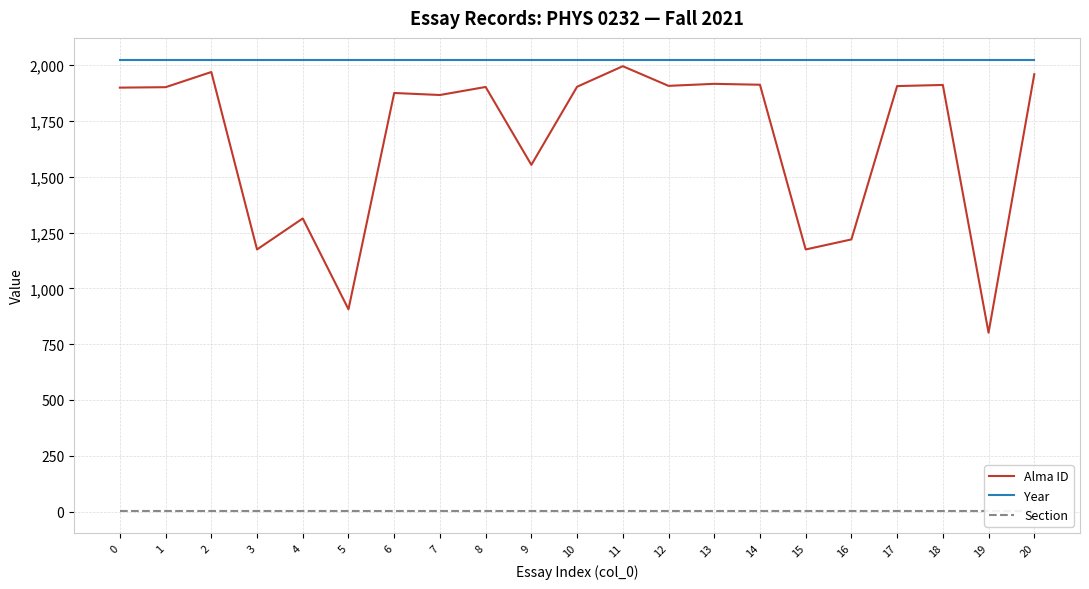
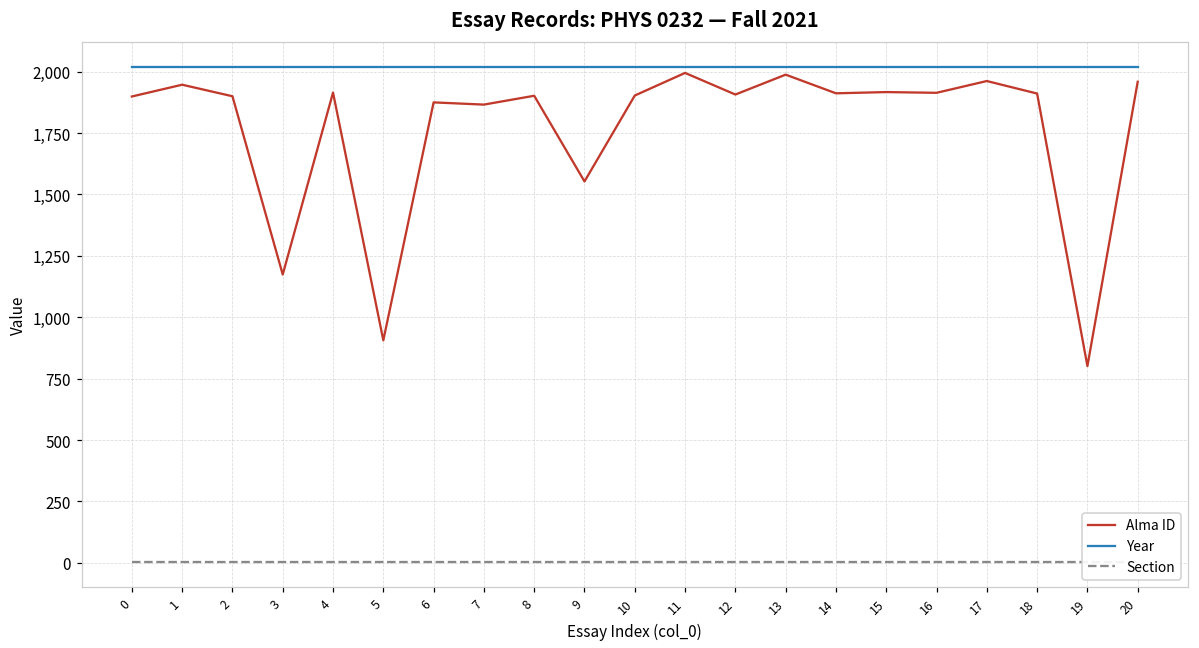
Alma ID, 1: 1,900 -> 1,950
Alma ID, 2: 1,970 -> 1,900
Alma ID, 4: 1,310 -> 1,920
Alma ID, 13: 1,920 -> 1,990
Alma ID, 15: 1,170 -> 1,920
Alma ID, 16: 1,220 -> 1,910
Alma ID, 17: 1,910 -> 1,960
